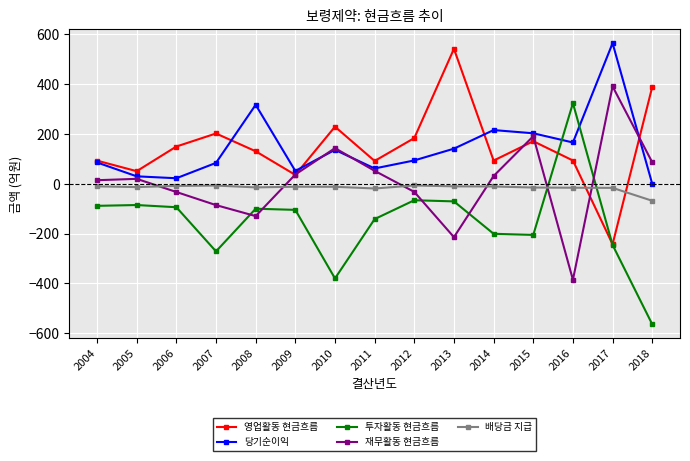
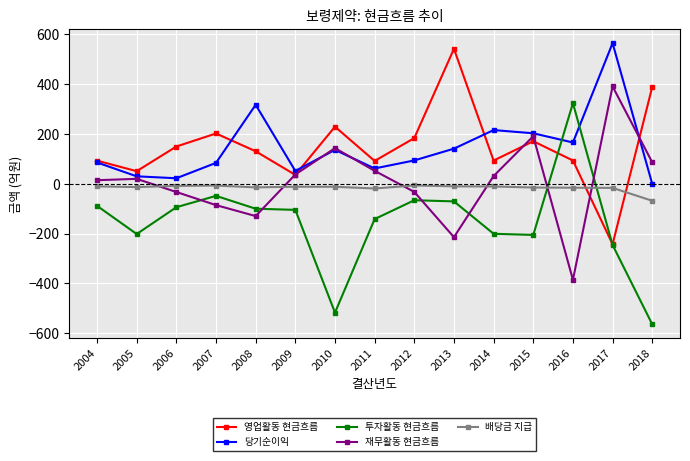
투자활동 현금흐름, 2005: -90 -> -200
투자활동 현금흐름, 2007: -270 -> -50
투자활동 현금흐름, 2010: -380 -> -520
